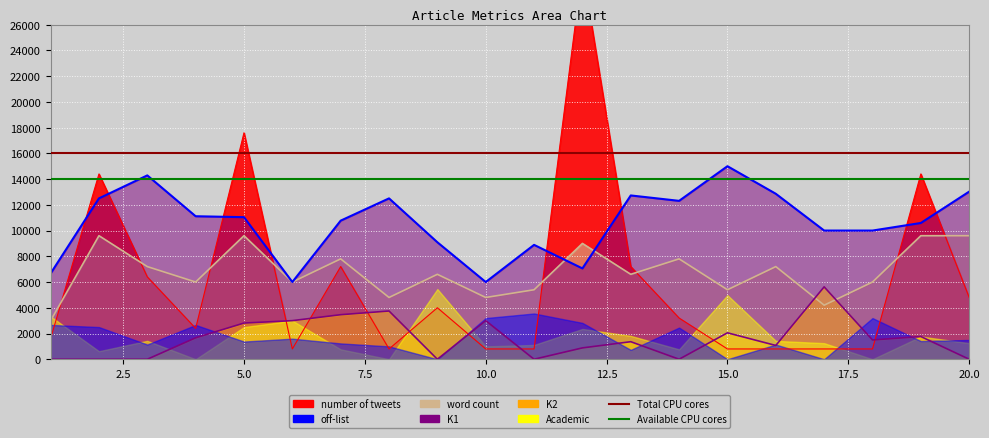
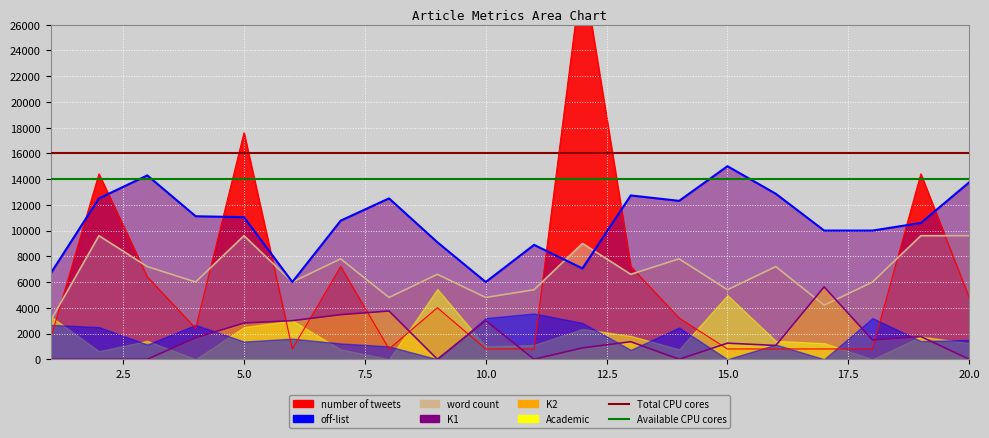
K2, 15.0: 2100 -> 1200
K1, 20.0: 13000 -> 13800
